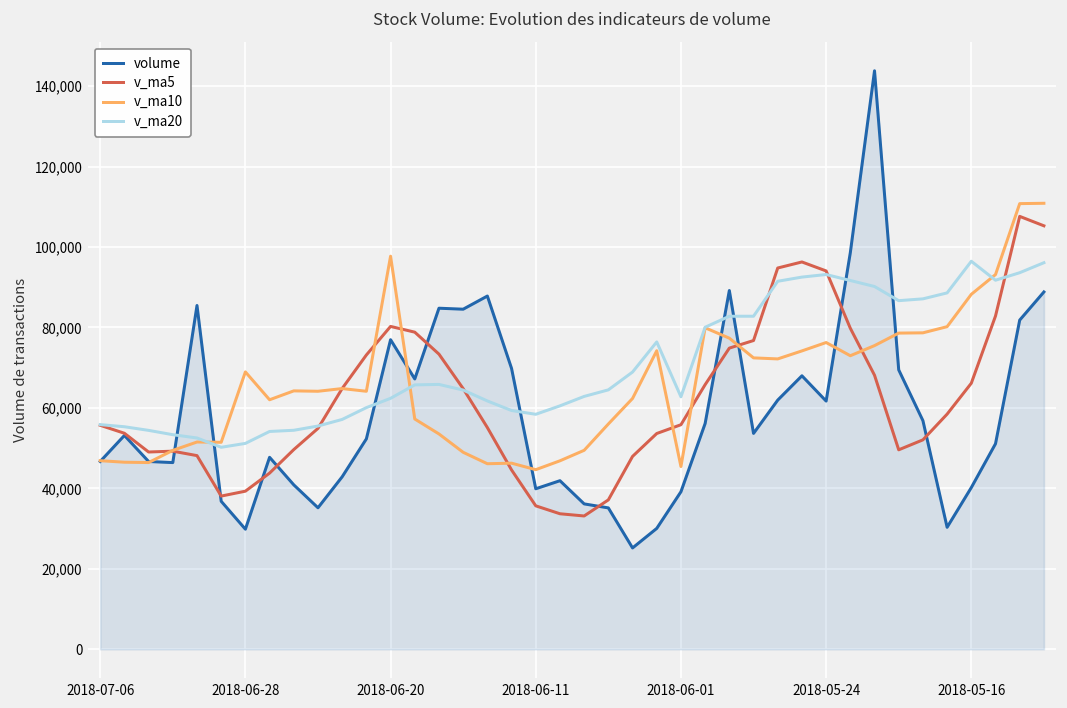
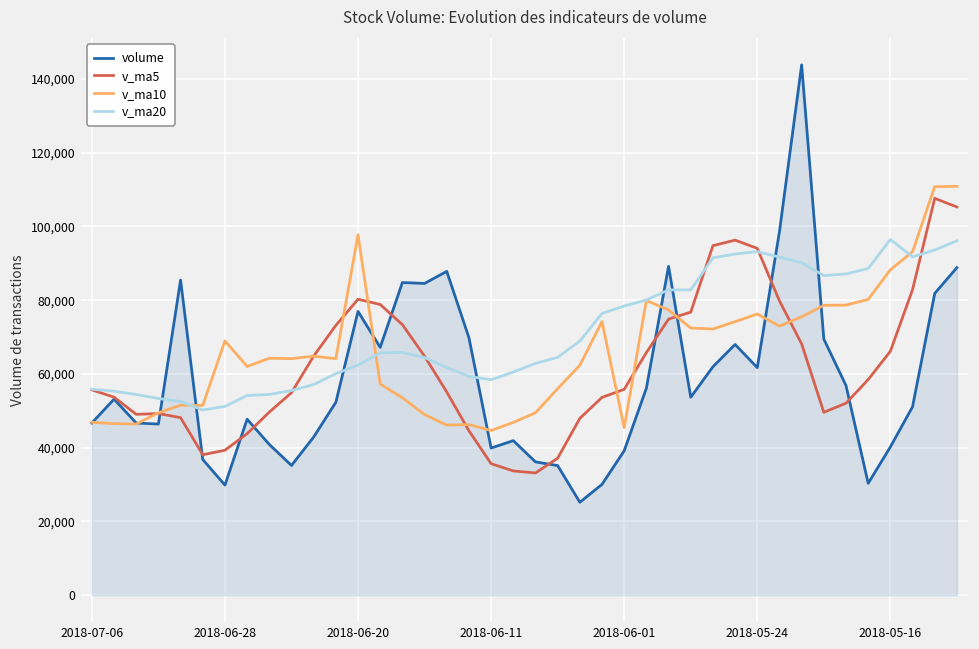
v_ma20, 2018-06-01: 63,000 -> 78,000
